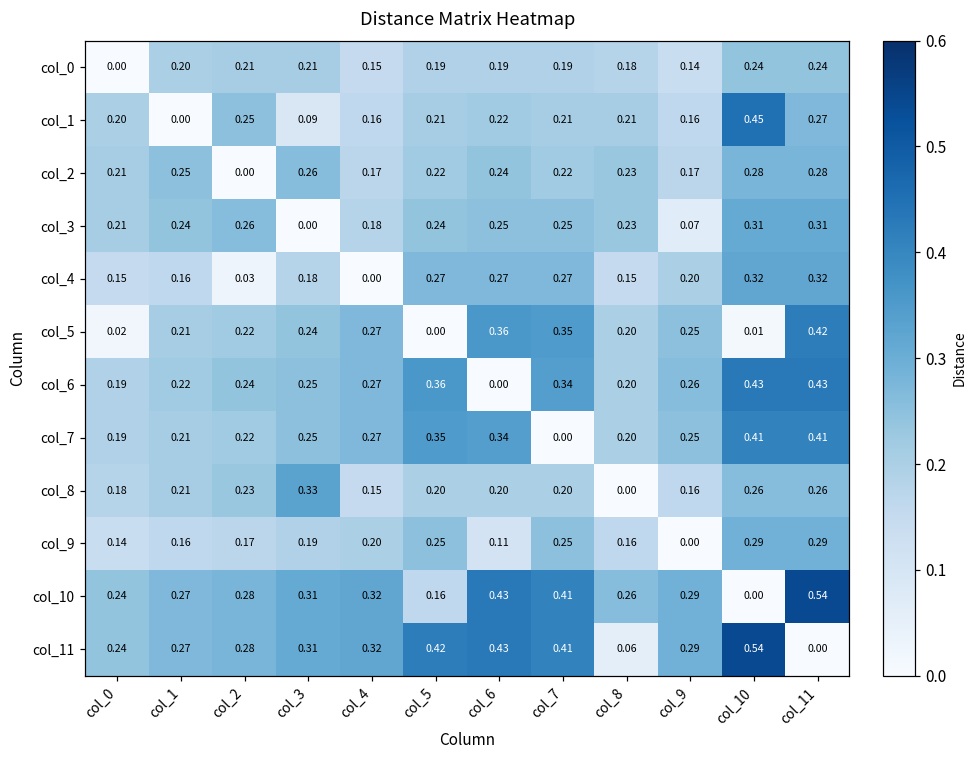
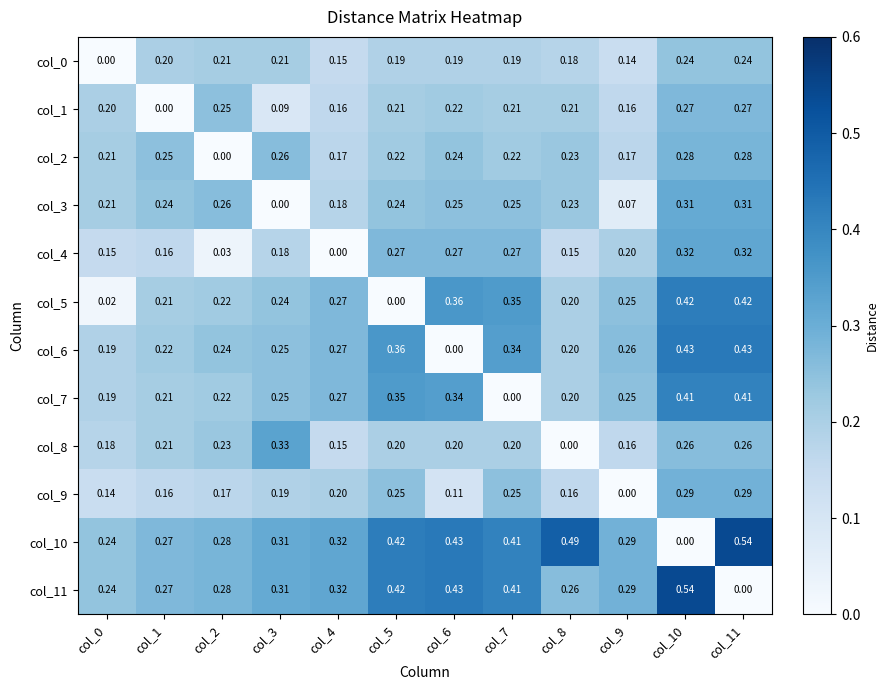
col_1, col_10: 0.45 -> 0.27
col_5, col_10: 0.01 -> 0.42
col_10, col_5: 0.16 -> 0.42
col_10, col_8: 0.26 -> 0.49
col_11, col_8: 0.06 -> 0.26
